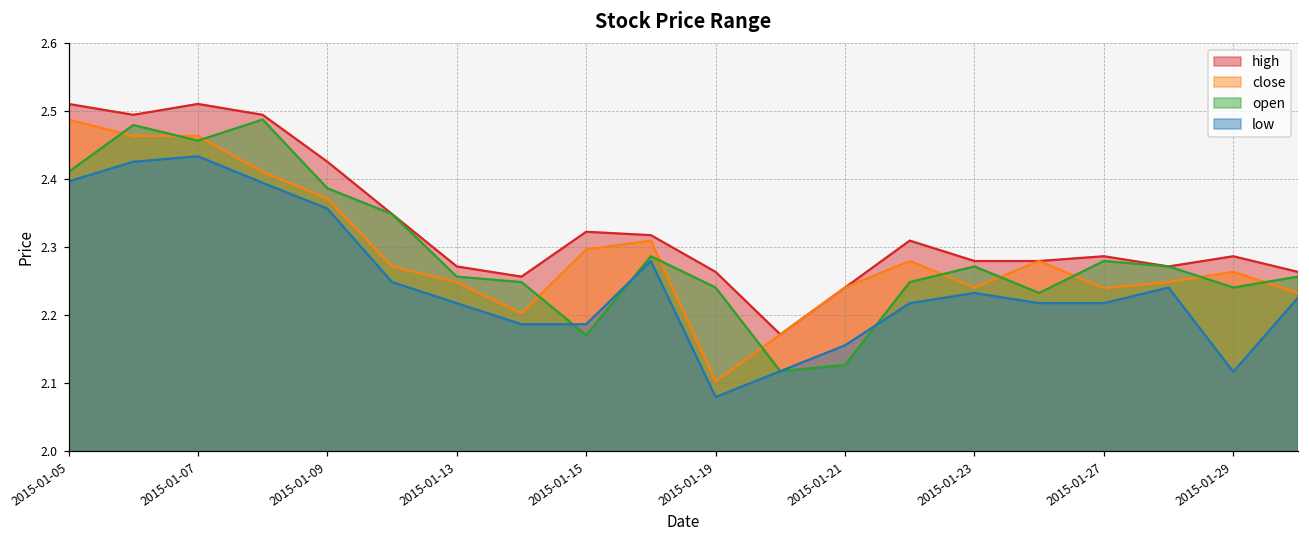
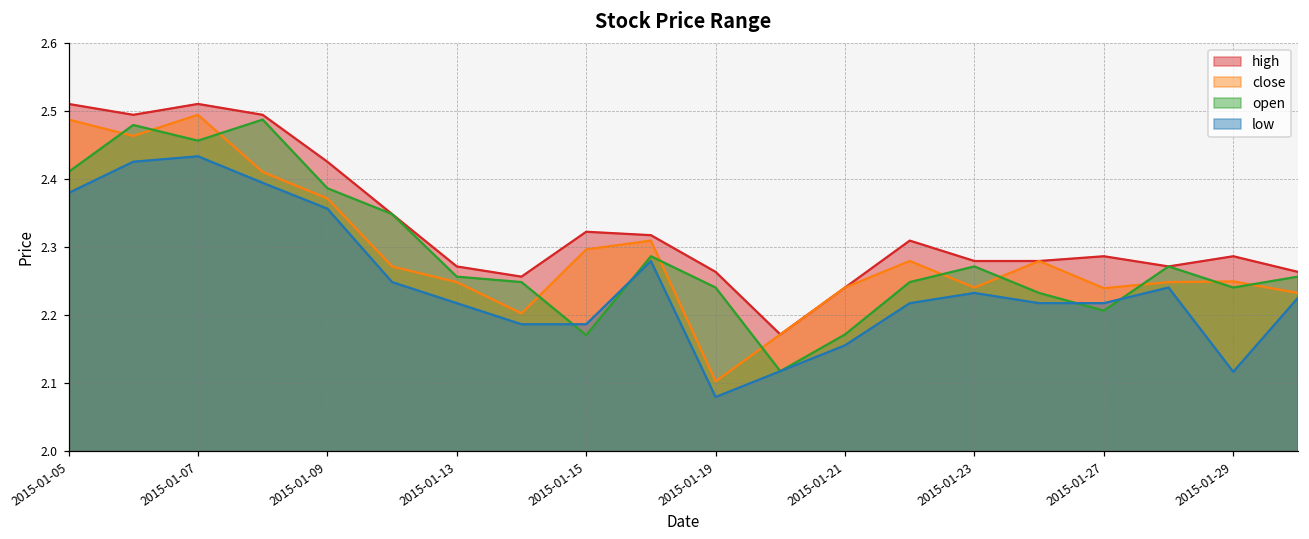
low, 2015-01-05: 2.40 -> 2.38
close, 2015-01-07: 2.46 -> 2.49
open, 2015-01-21: 2.13 -> 2.17
open, 2015-01-27: 2.28 -> 2.21
close, 2015-01-29: 2.26 -> 2.25
